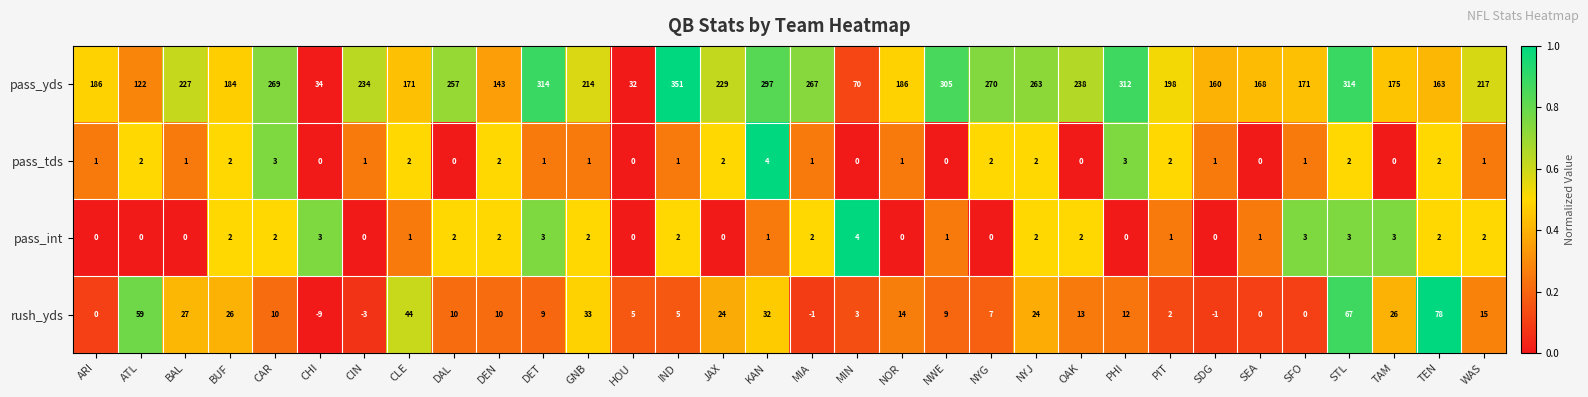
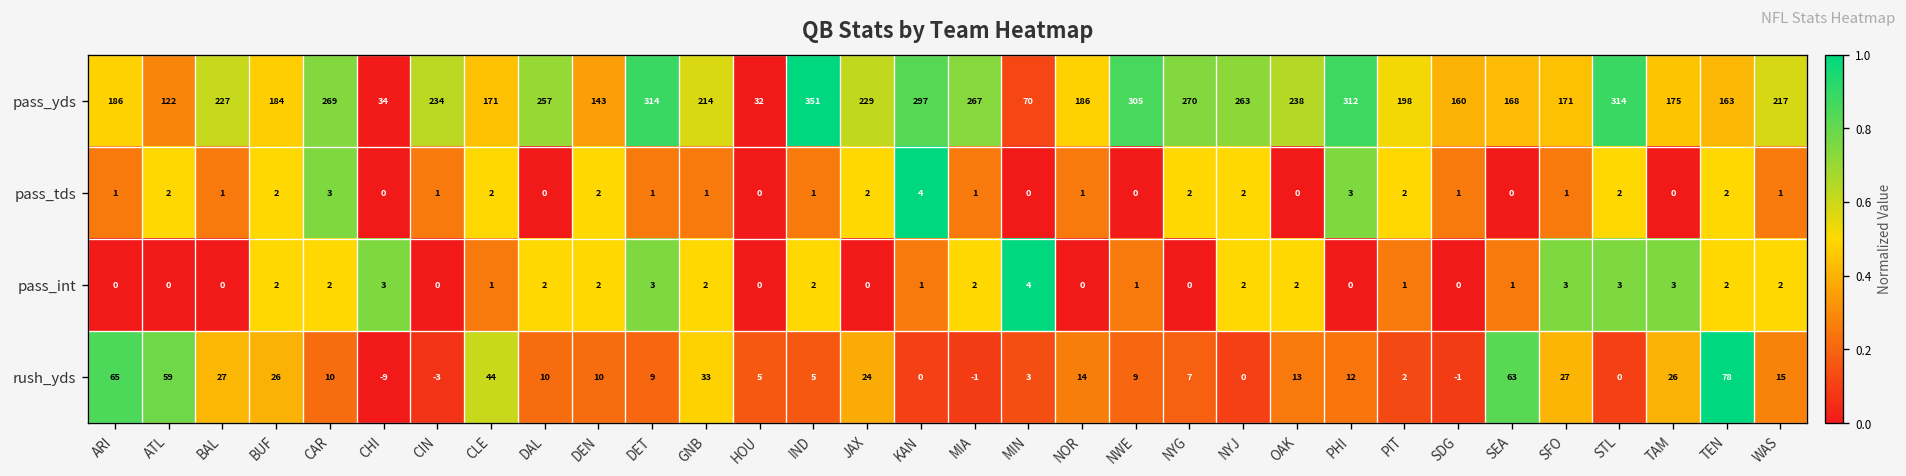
rush_yds, ARI: 0 -> 65
rush_yds, KAN: 32 -> 0
rush_yds, NYJ: 24 -> 0
rush_yds, SEA: 0 -> 63
rush_yds, SFO: 0 -> 27
rush_yds, STL: 67 -> 0
